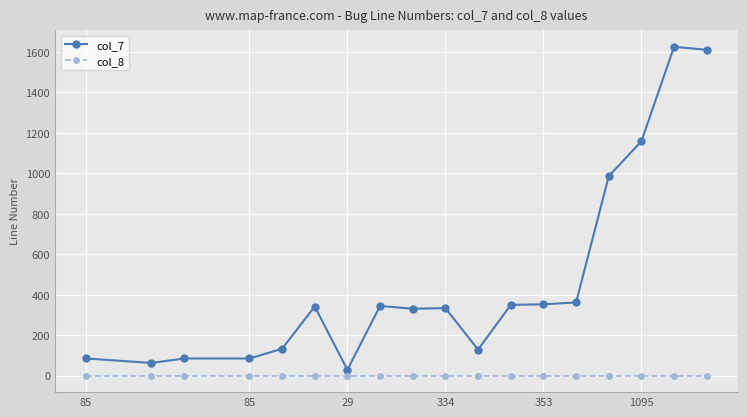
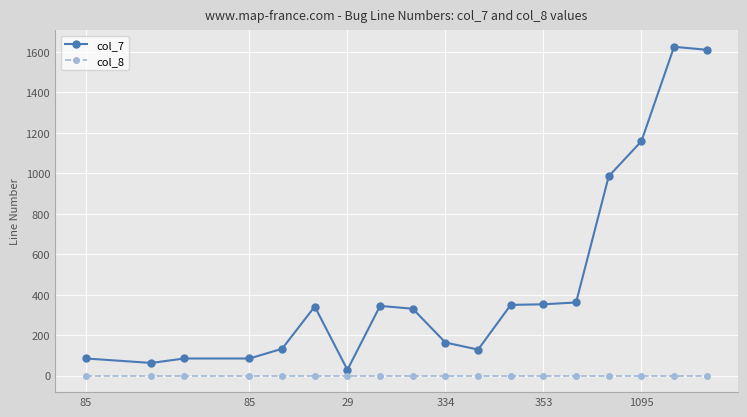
col_7, 334: 330 -> 160
